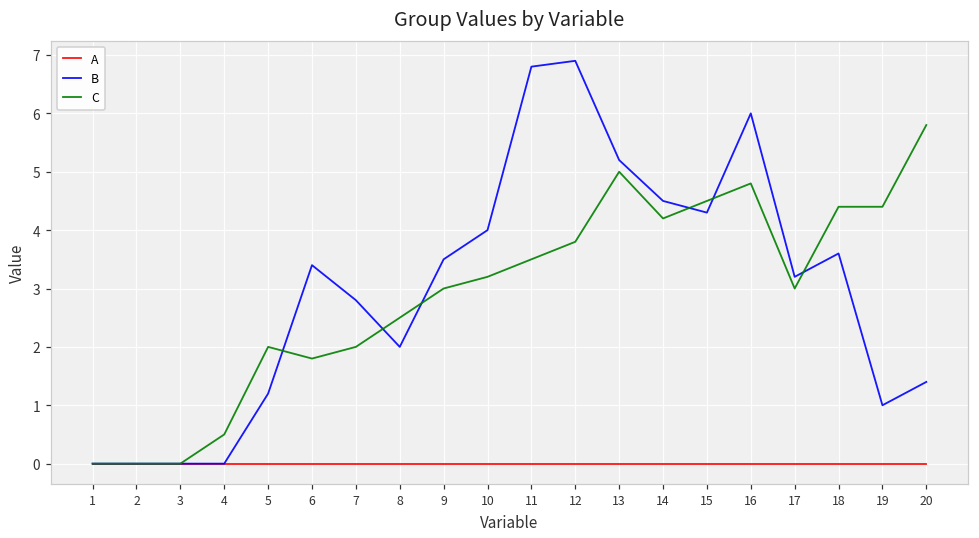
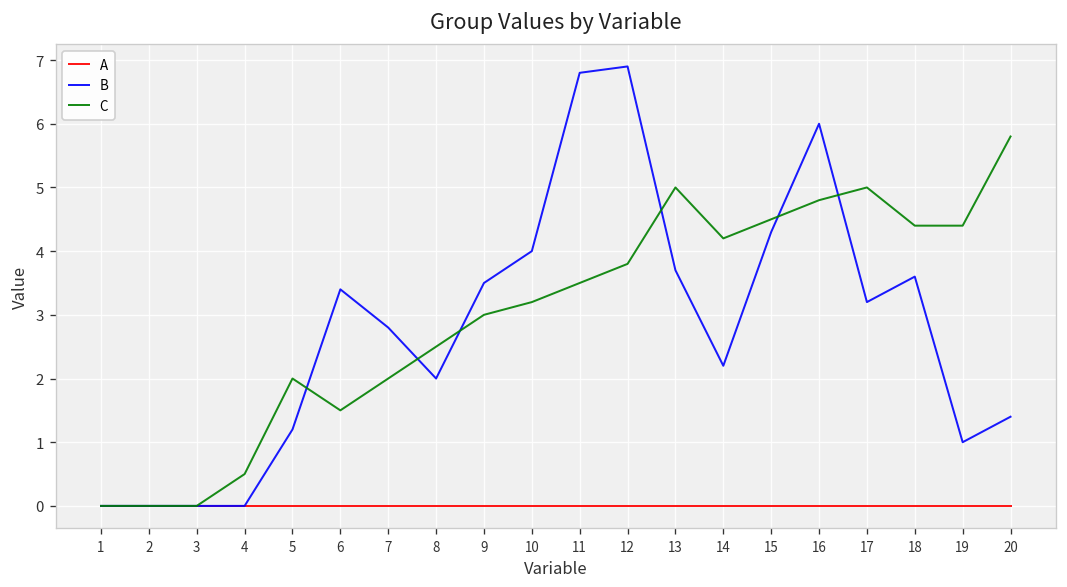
C, 6: 1.8 -> 1.5
B, 13: 5.2 -> 3.7
B, 14: 4.5 -> 2.2
C, 17: 3 -> 5
